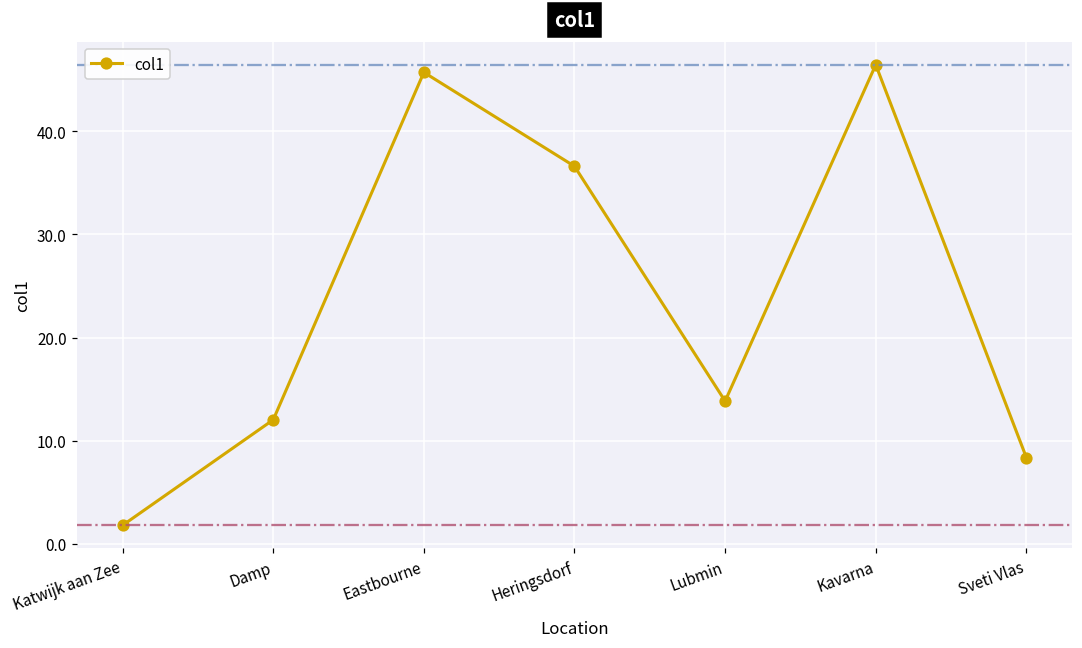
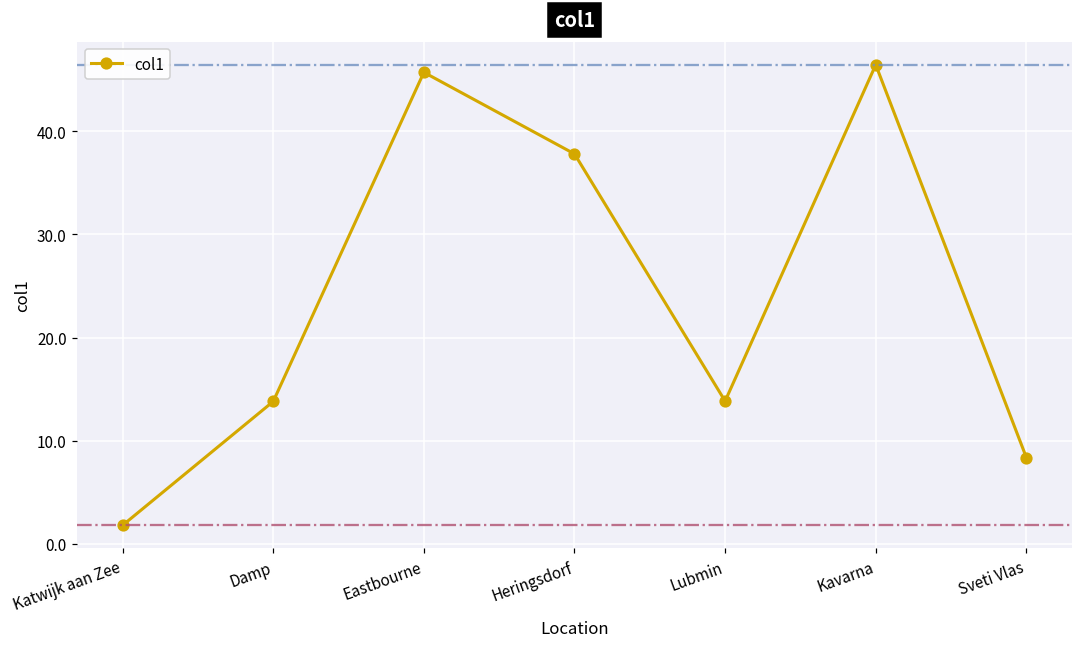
Damp: 12 -> 14
Heringsdorf: 37 -> 38
